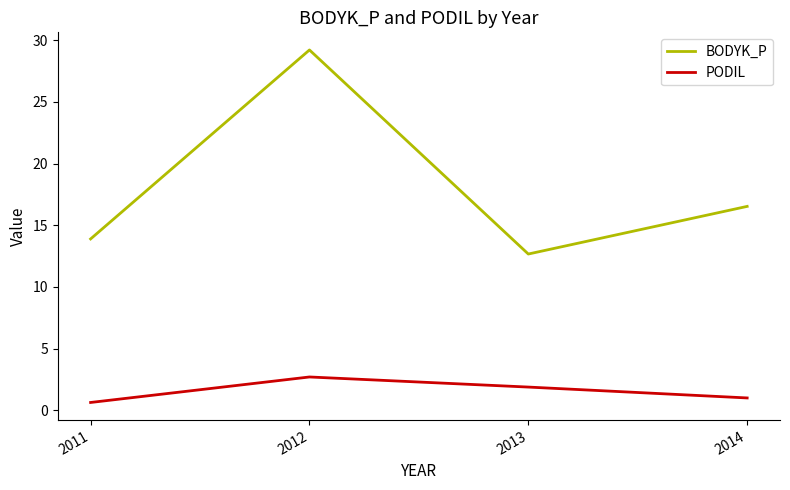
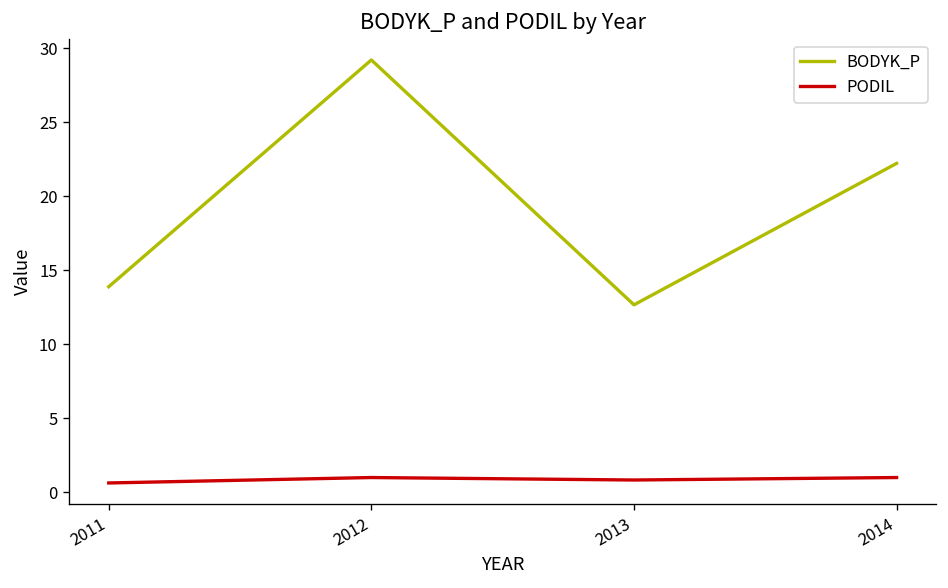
PODIL, 2012: 2.7 -> 1.0
PODIL, 2013: 1.9 -> 0.8
BODYK_P, 2014: 16.5 -> 22.2
